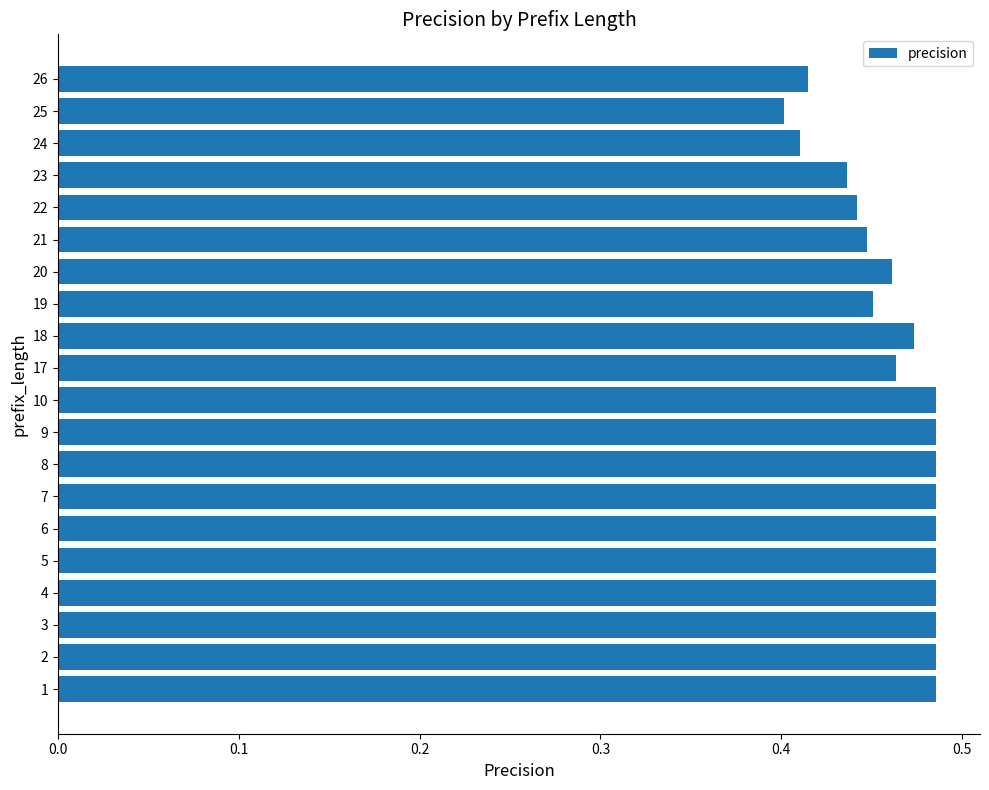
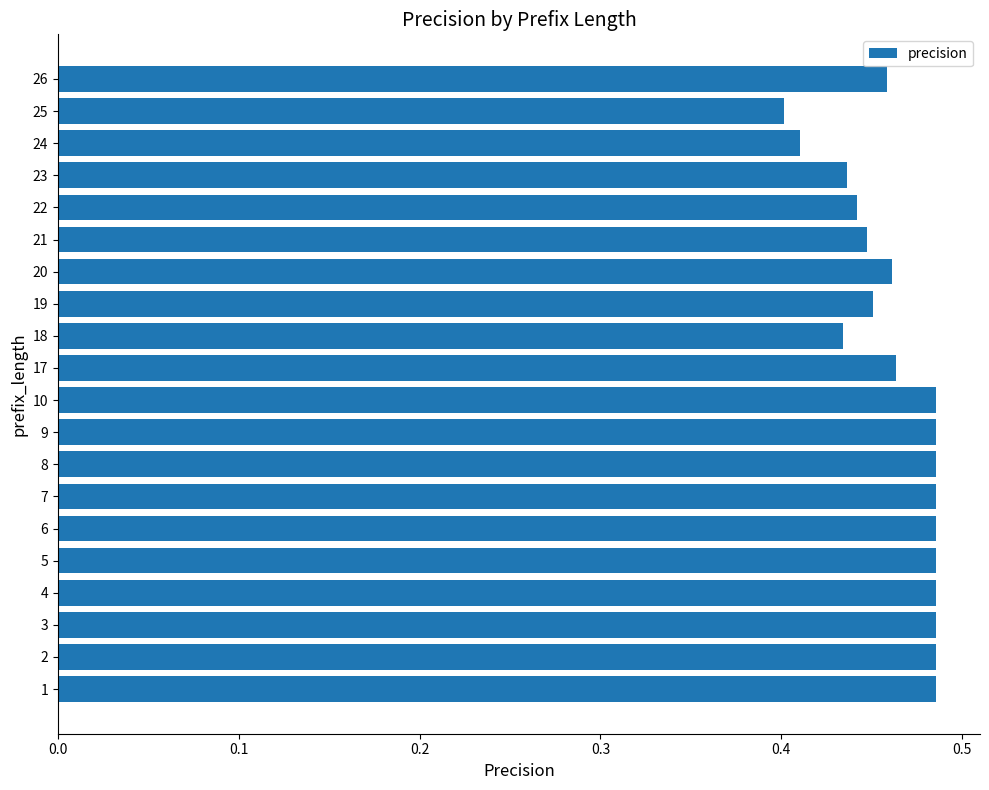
26: 0.415 -> 0.459
18: 0.473 -> 0.434
